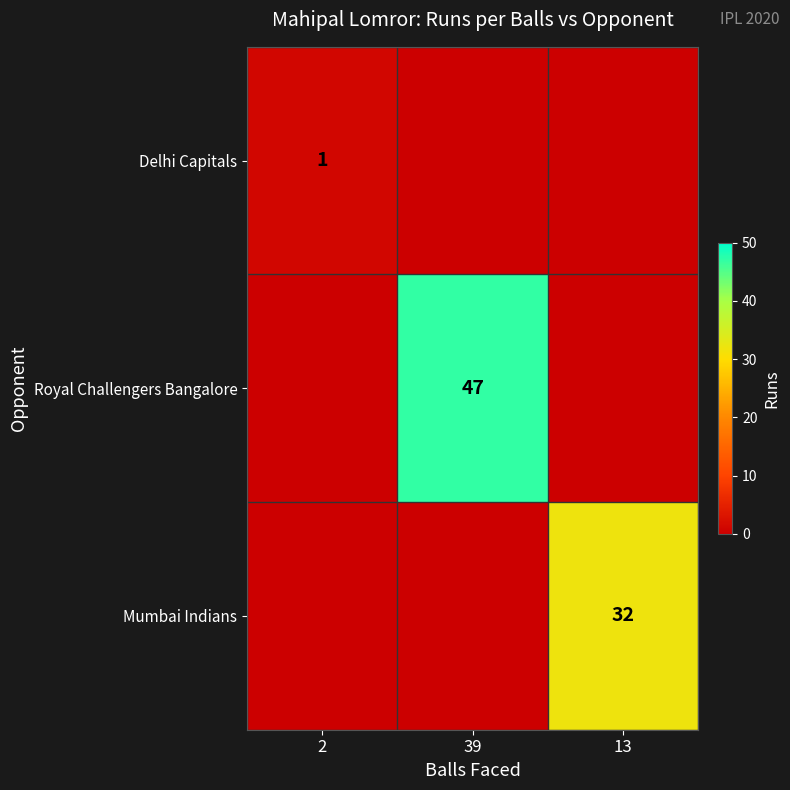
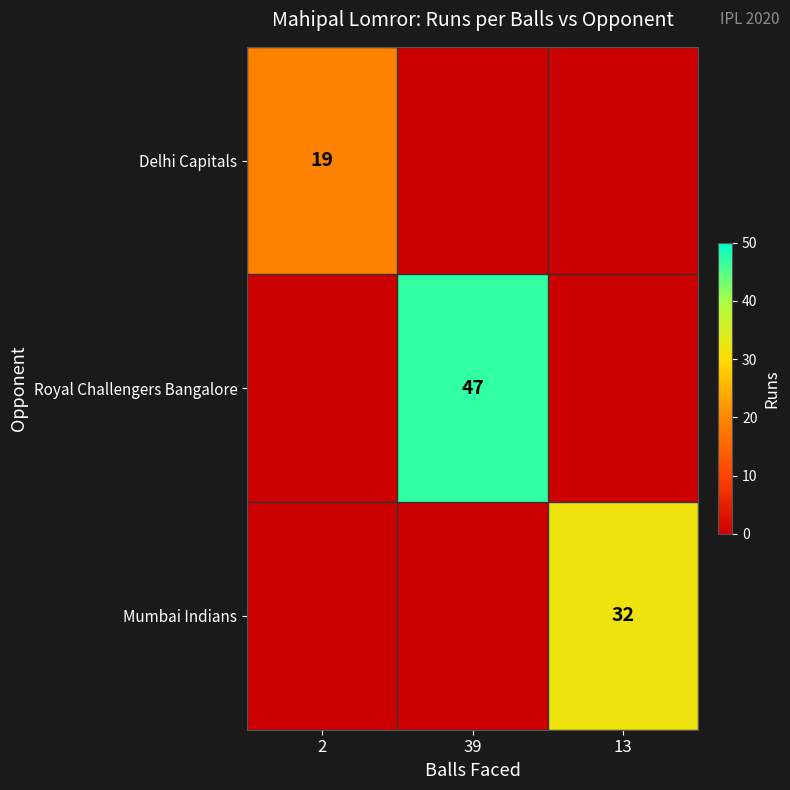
Delhi Capitals, 2: 1 -> 19
